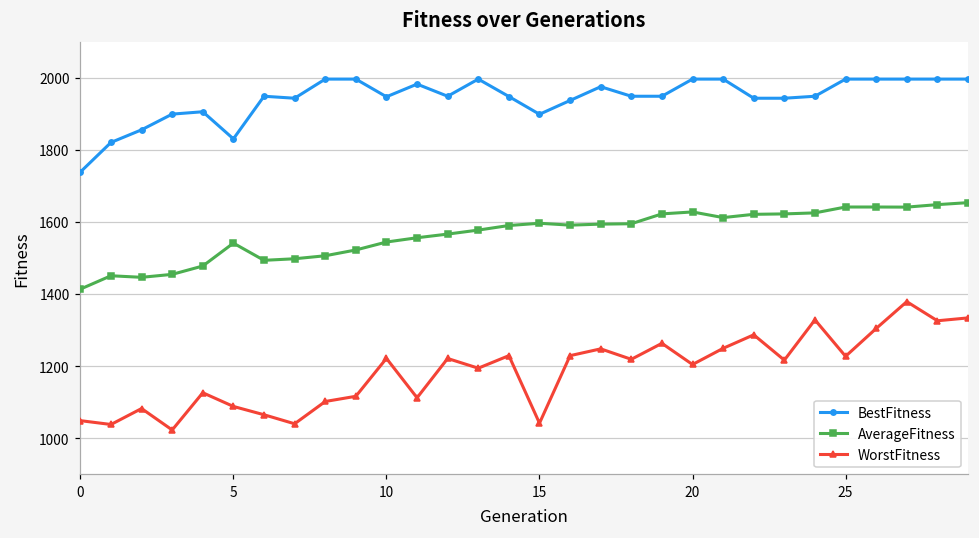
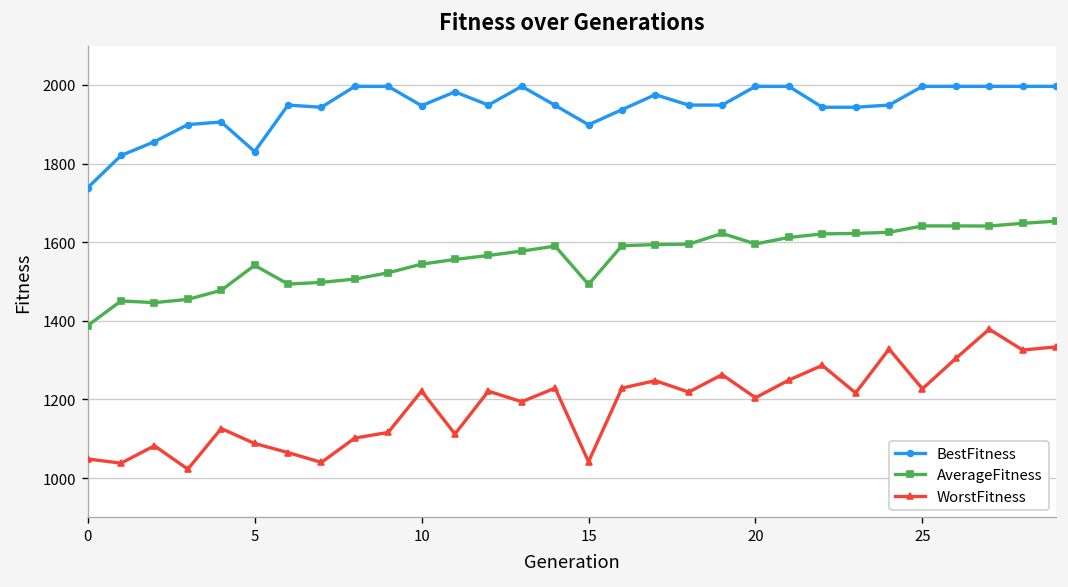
AverageFitness, 0: 1410 -> 1390
AverageFitness, 15: 1600 -> 1490
AverageFitness, 20: 1630 -> 1600
